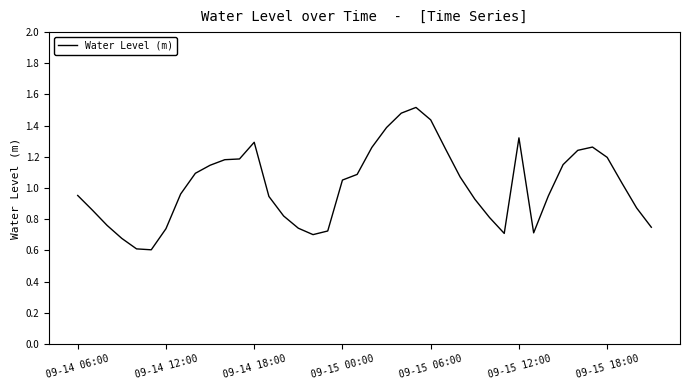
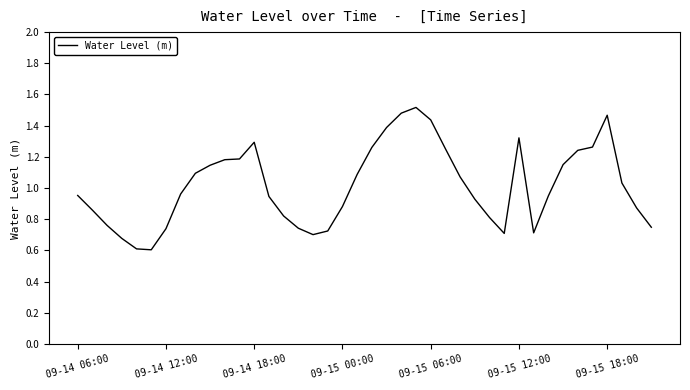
09-15 00:00: 1.05 -> 0.88
09-15 18:00: 1.20 -> 1.47
